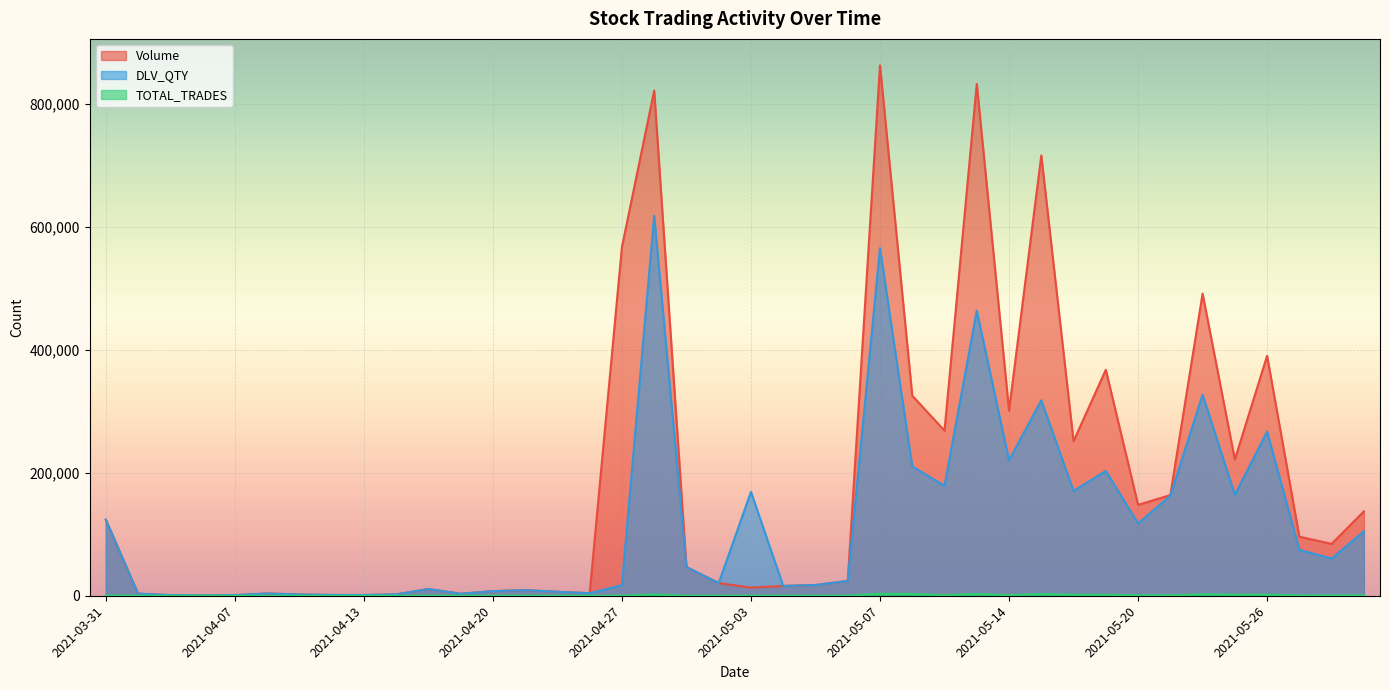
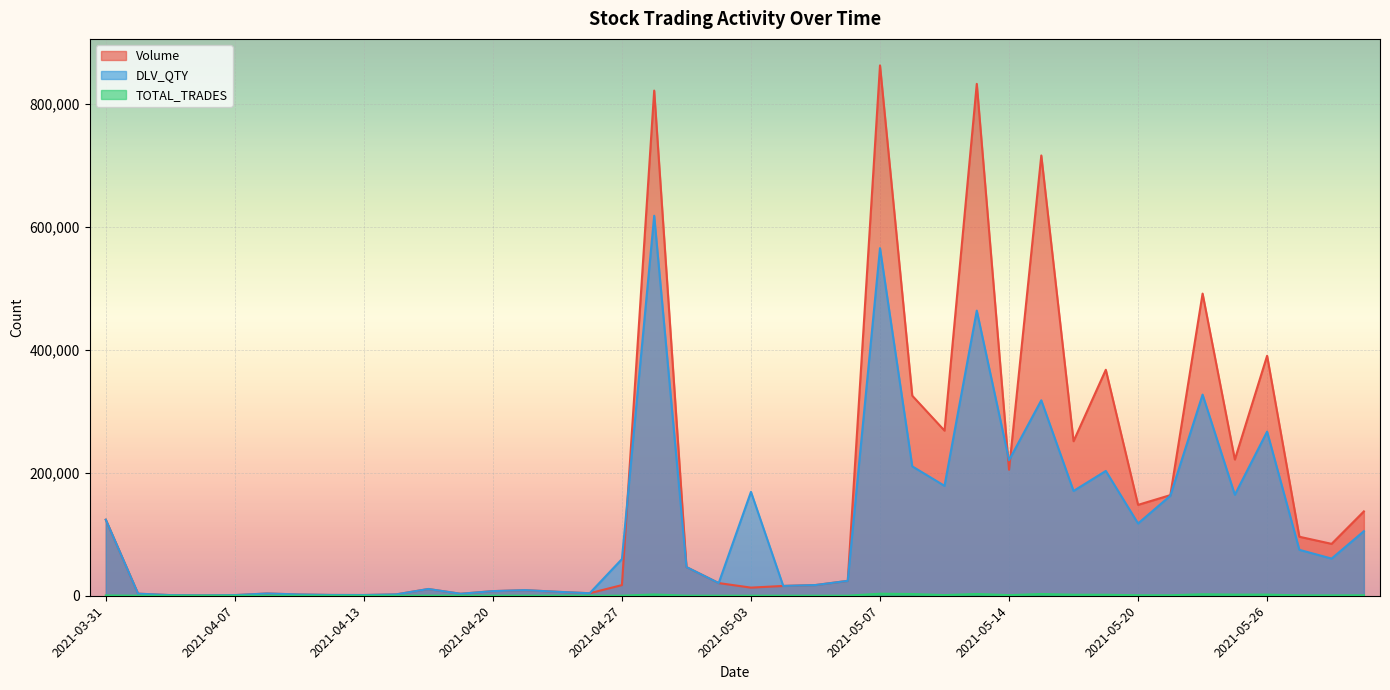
Volume, 2021-04-27: 570,000 -> 20,000
DLV_QTY, 2021-04-27: 20,000 -> 60,000
Volume, 2021-05-14: 300,000 -> 200,000
